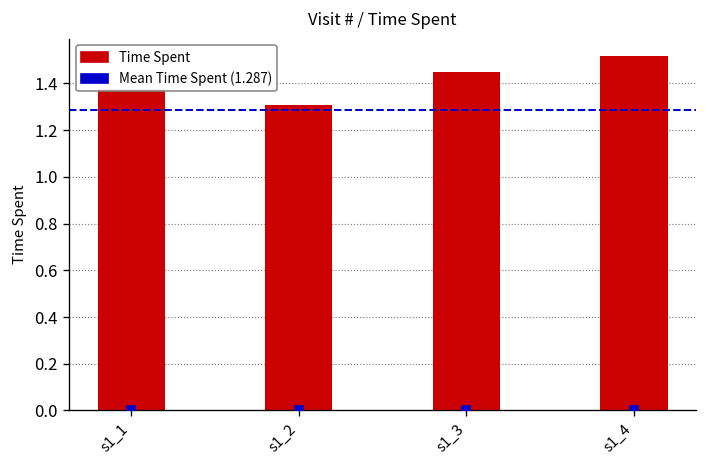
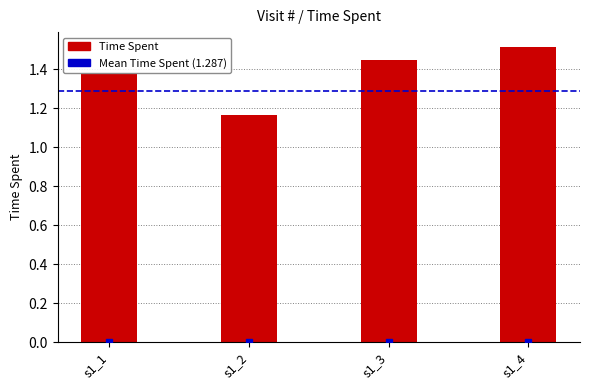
Time Spent, s1_2: 1.31 -> 1.17
